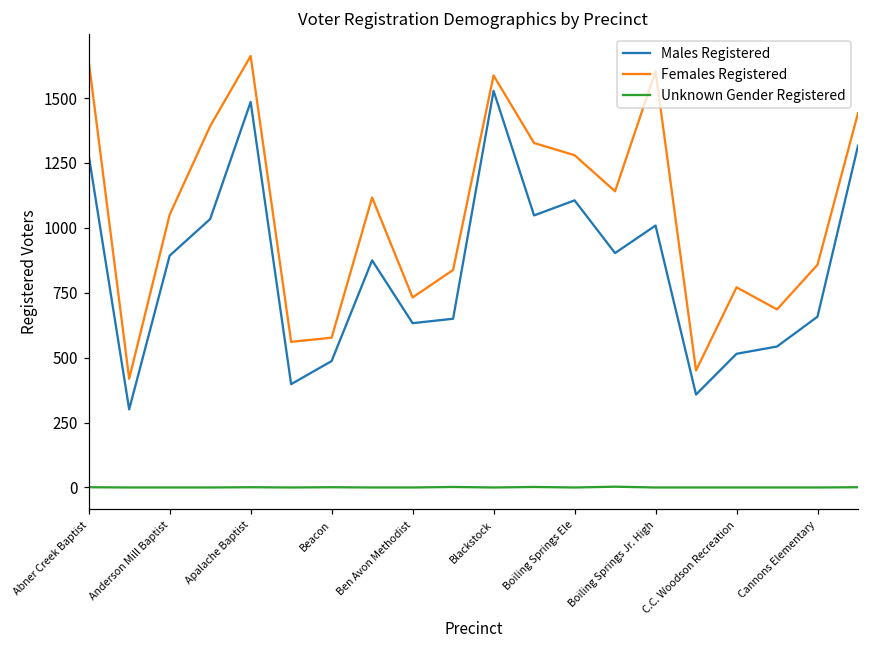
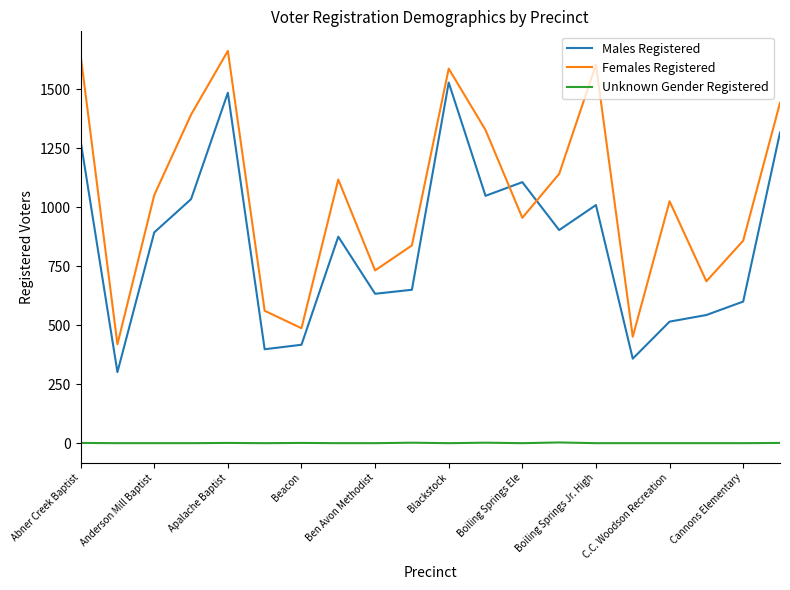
Males Registered, Beacon: 490 -> 420
Females Registered, Beacon: 580 -> 490
Females Registered, Boiling Springs Ele: 1280 -> 960
Females Registered, C.C. Woodson Recreation: 770 -> 1030
Males Registered, Cannons Elementary: 660 -> 600
